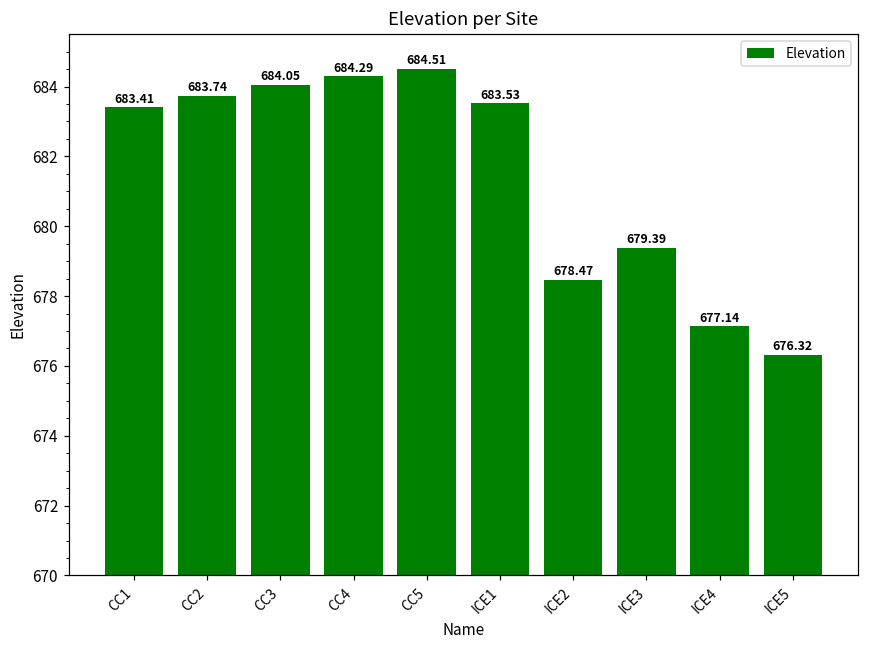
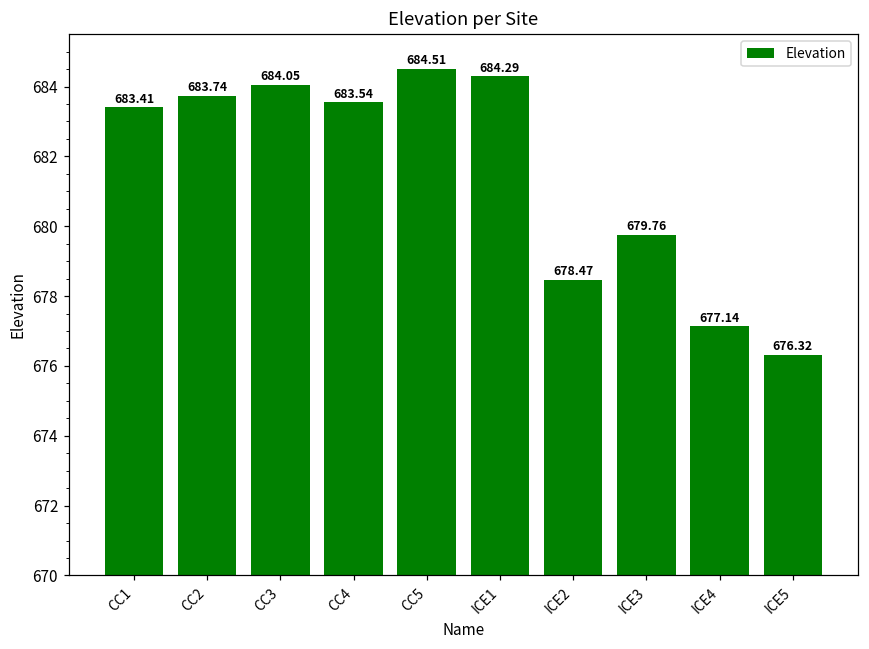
CC4: 684.29 -> 683.54
ICE1: 683.53 -> 684.29
ICE3: 679.39 -> 679.76
